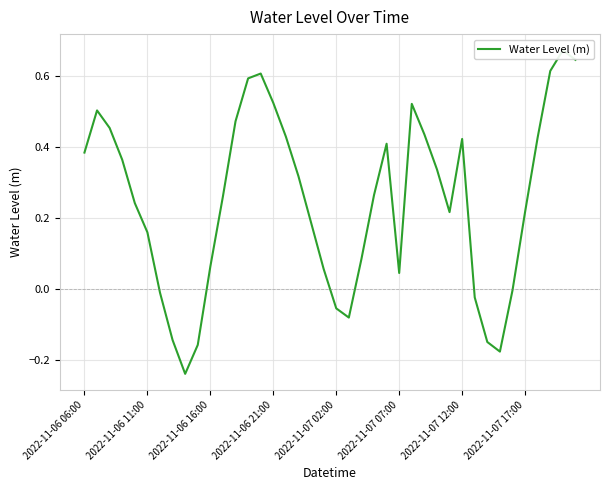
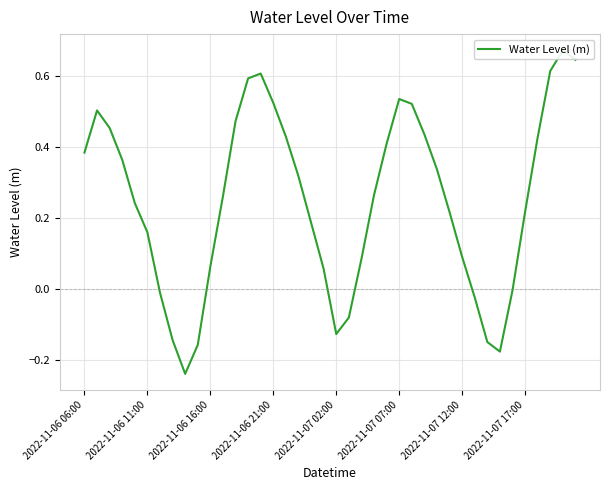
2022-11-07 02:00: -0.05 -> -0.13
2022-11-07 07:00: 0.05 -> 0.54
2022-11-07 12:00: 0.42 -> 0.09
